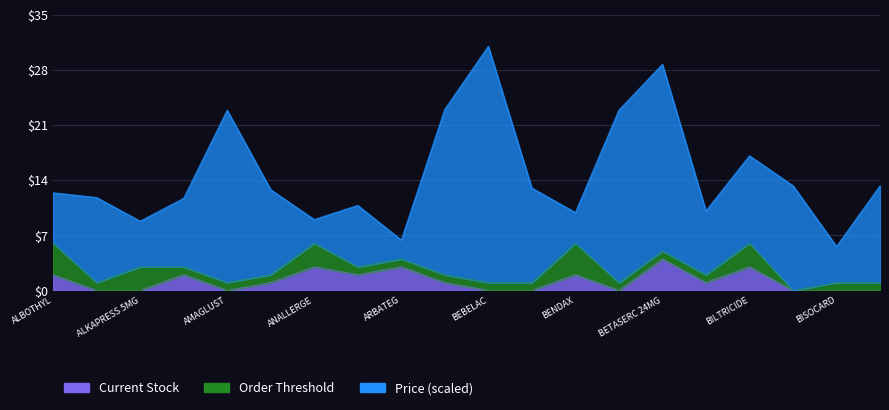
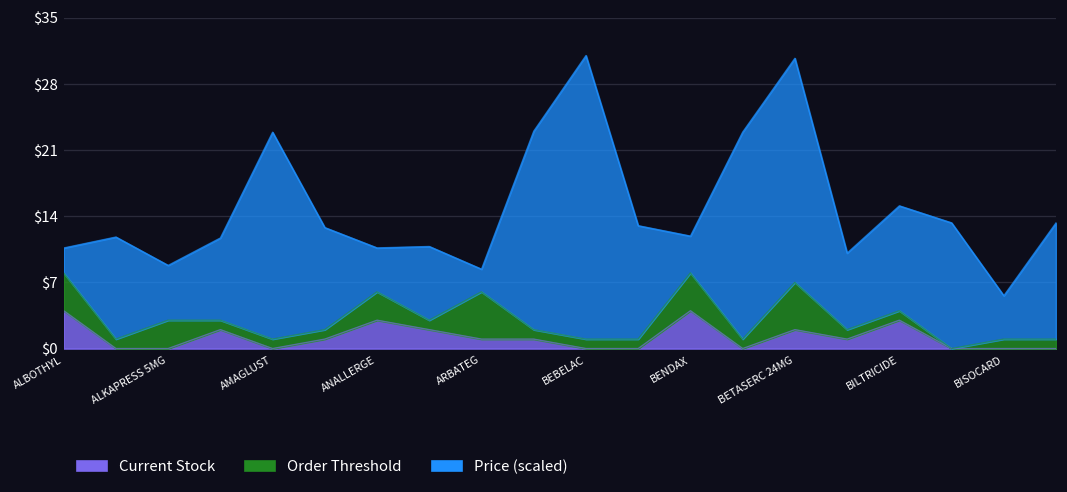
Current Stock, ALBOTHYL: $2 -> $4
Price (scaled), ALBOTHYL: $6 -> $3
Price (scaled), ANALLERGE: $3 -> $5
Current Stock, ARBATEG: $3 -> $1
Order Threshold, ARBATEG: $1 -> $5
Current Stock, BENDAX: $2 -> $4
Current Stock, BETASERC 24MG: $4 -> $2
Order Threshold, BETASERC 24MG: $1 -> $5
Order Threshold, BILTRICIDE: $3 -> $1
